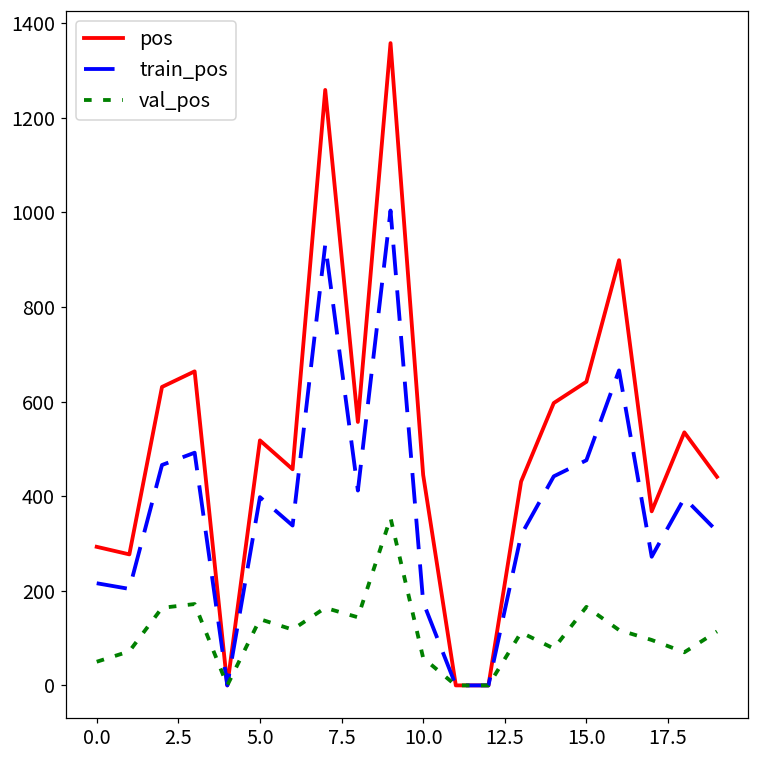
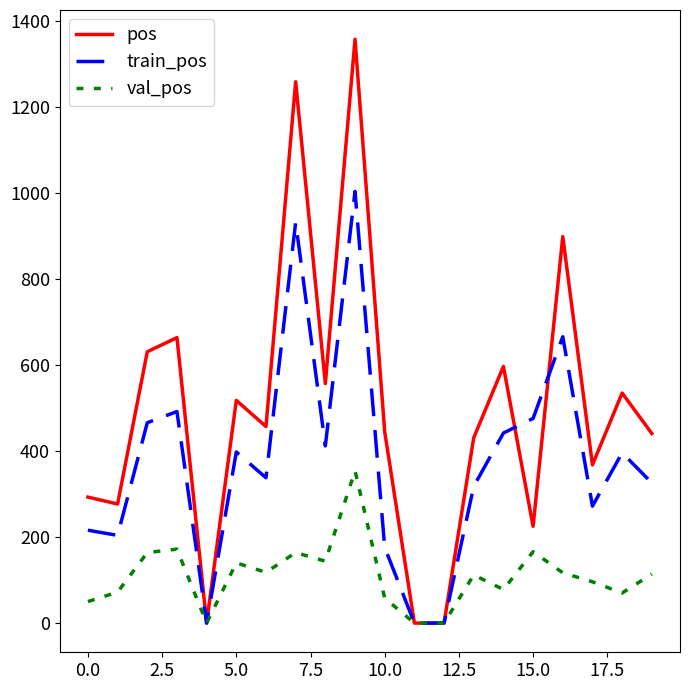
pos, 15.0: 640 -> 230
